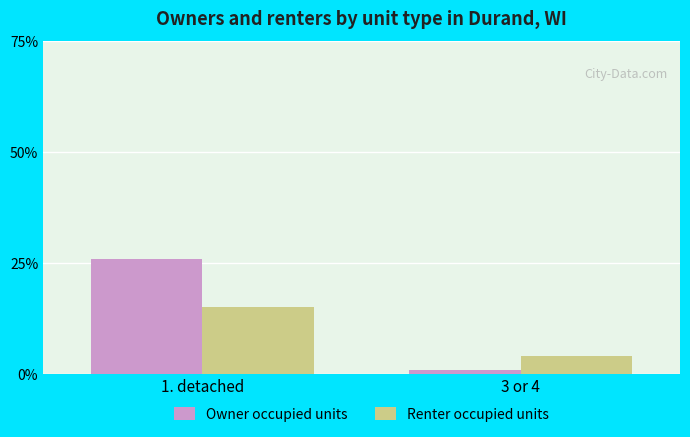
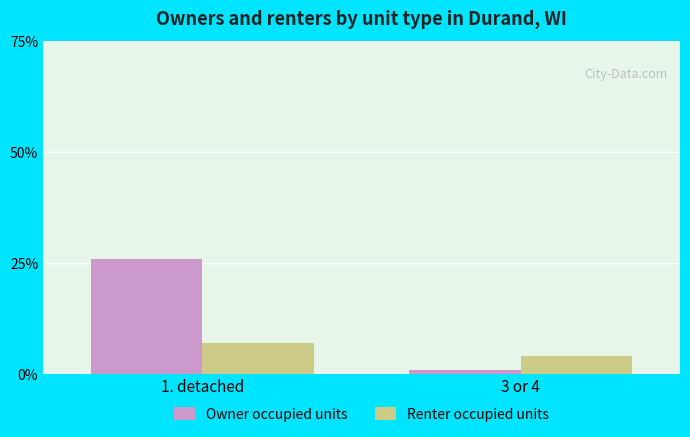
Renter occupied units, 1. detached: 15% -> 7%
